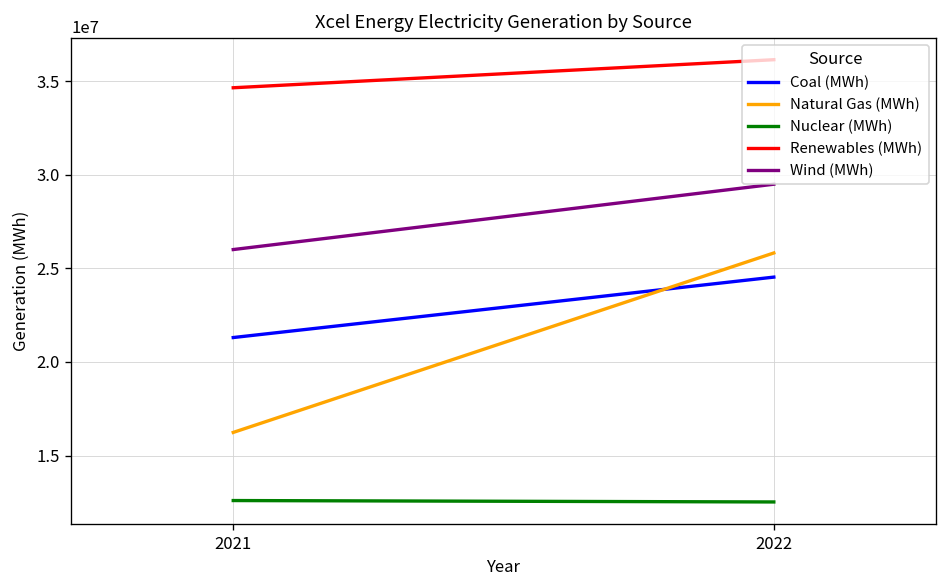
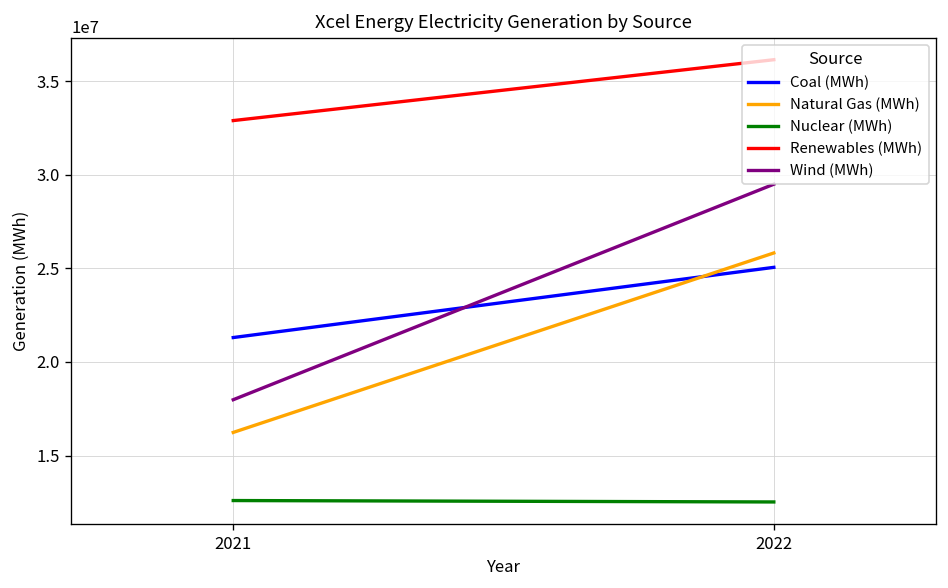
Renewables (MWh), 2021: 34700000 -> 32900000
Wind (MWh), 2021: 26000000 -> 18000000
Coal (MWh), 2022: 24500000 -> 25100000
